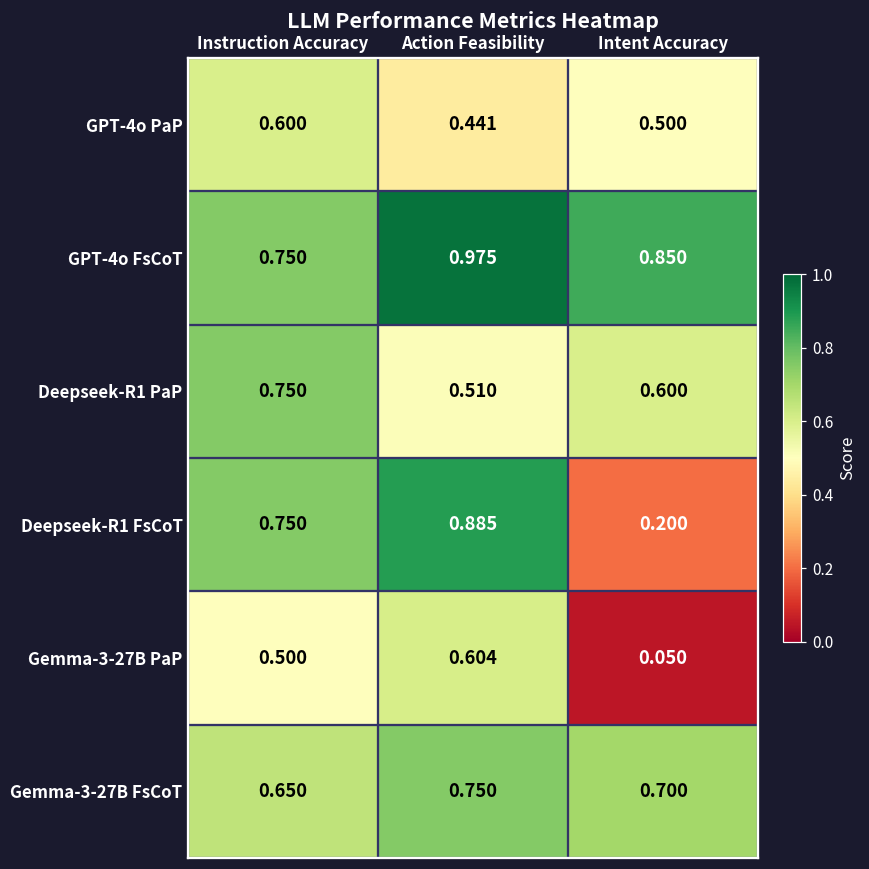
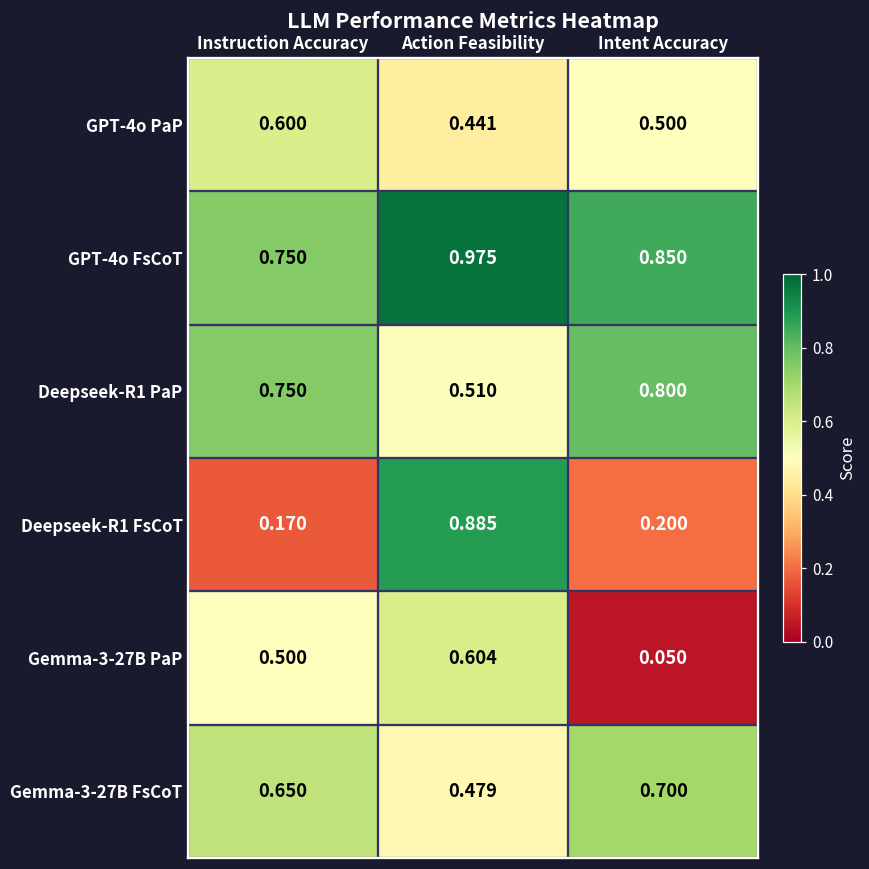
Deepseek-R1 PaP, Intent Accuracy: 0.600 -> 0.800
Deepseek-R1 FsCoT, Instruction Accuracy: 0.750 -> 0.170
Gemma-3-27B FsCoT, Action Feasibility: 0.750 -> 0.479
